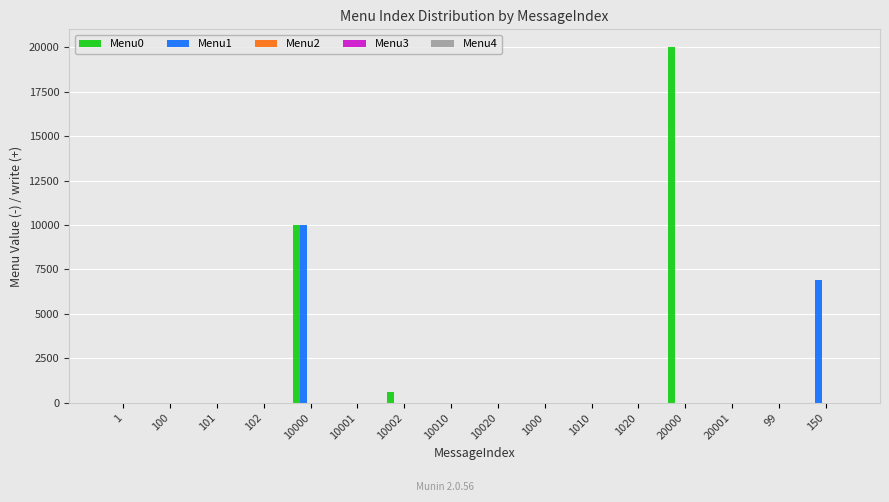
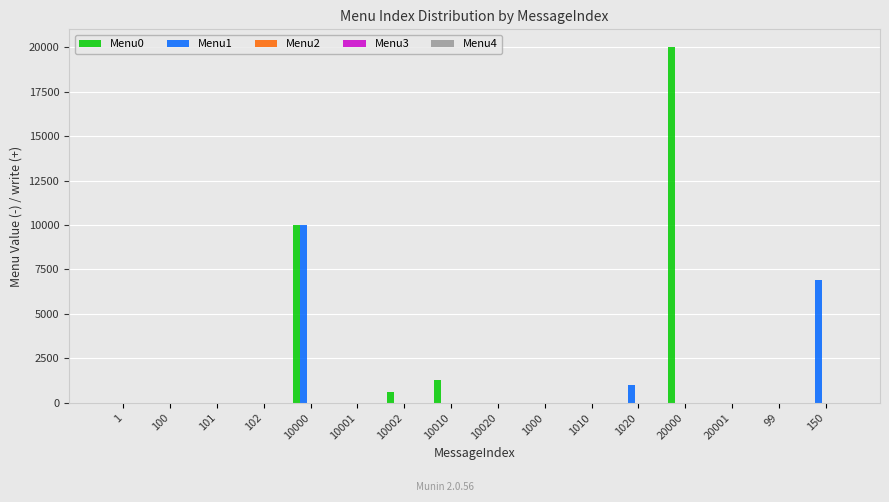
Menu0, 10010: 0 -> 1300
Menu1, 1020: 0 -> 1000
